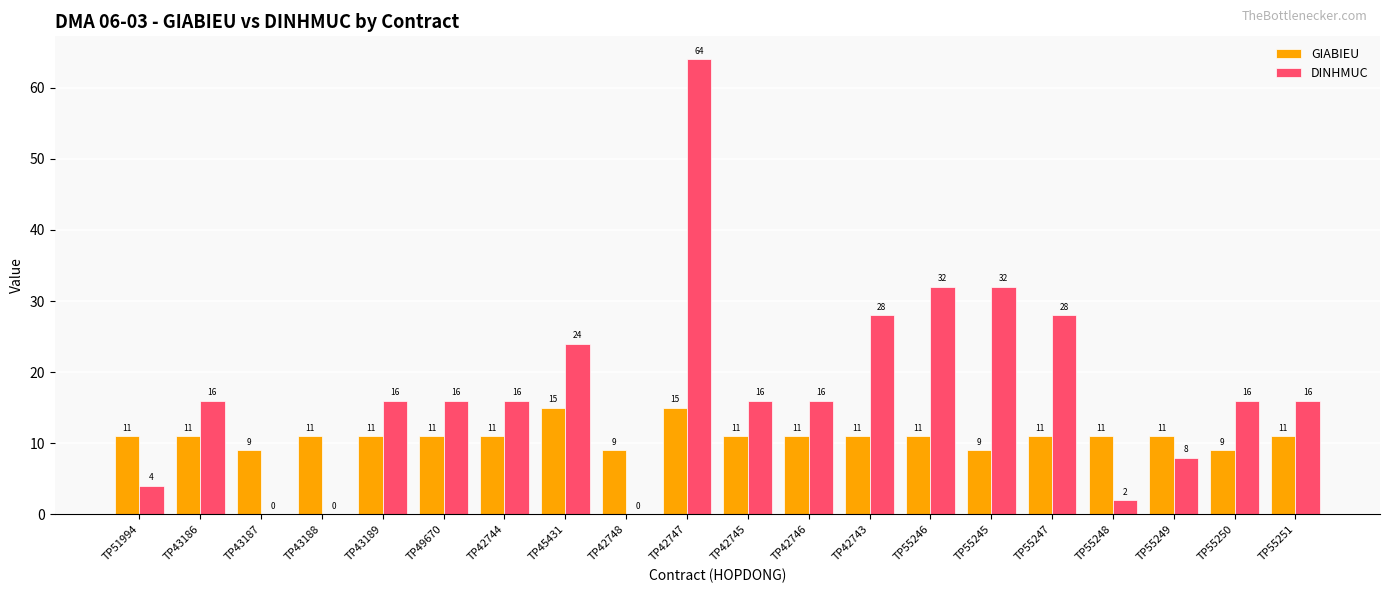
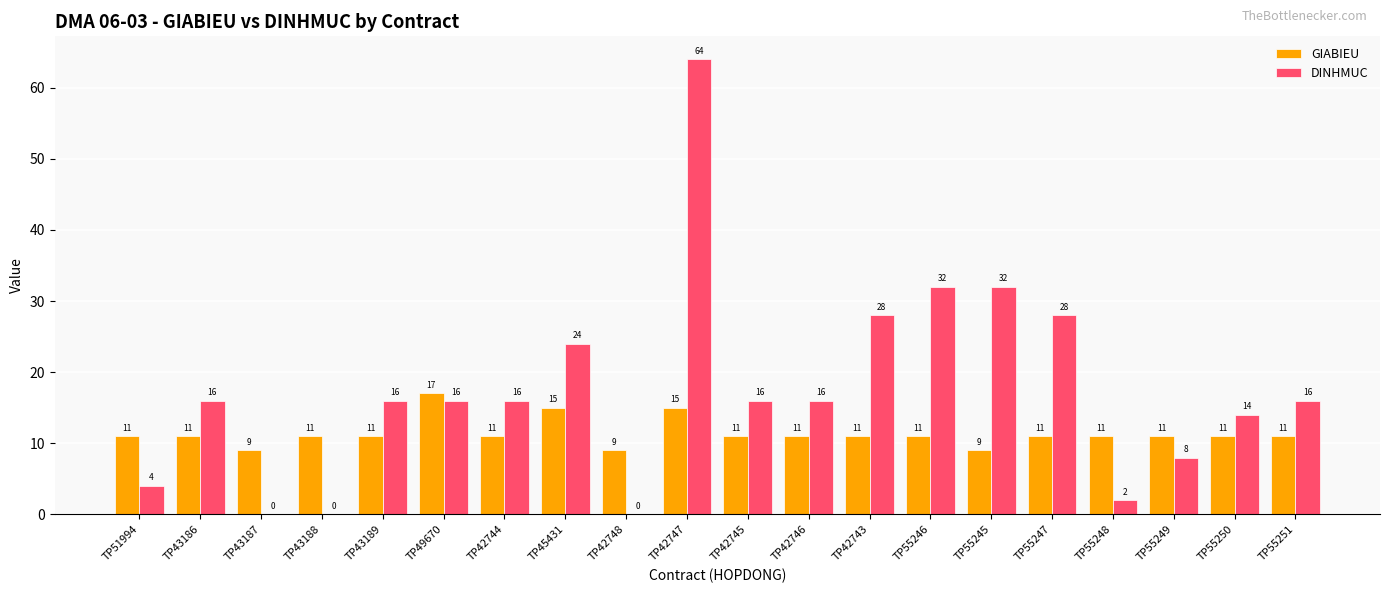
GIABIEU, TP49670: 11 -> 17
GIABIEU, TP55250: 9 -> 11
DINHMUC, TP55250: 16 -> 14
